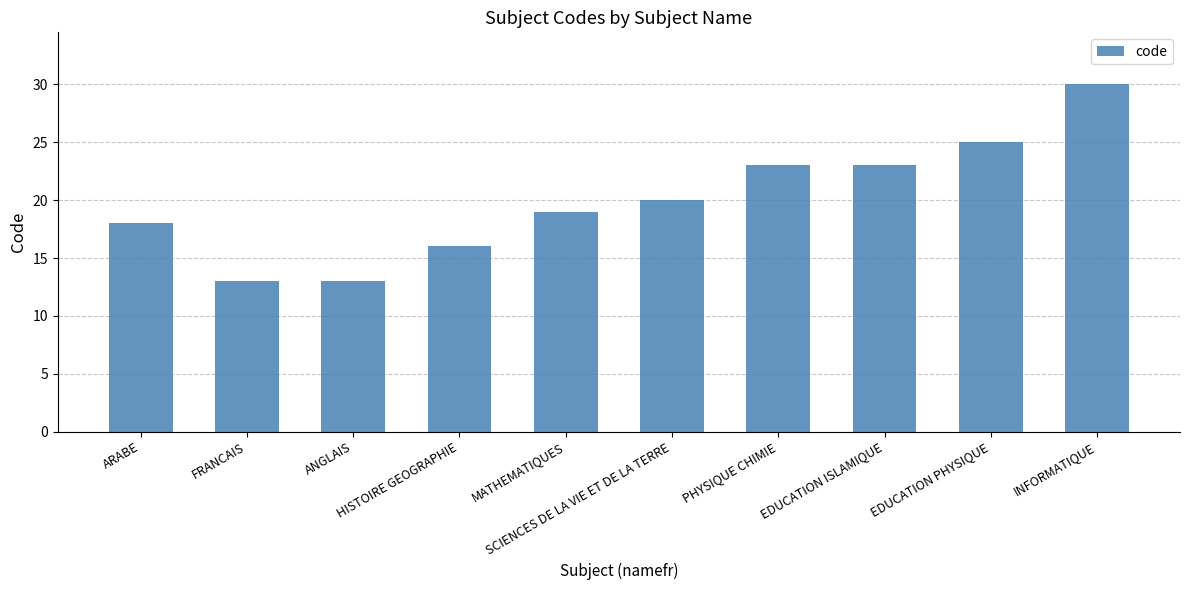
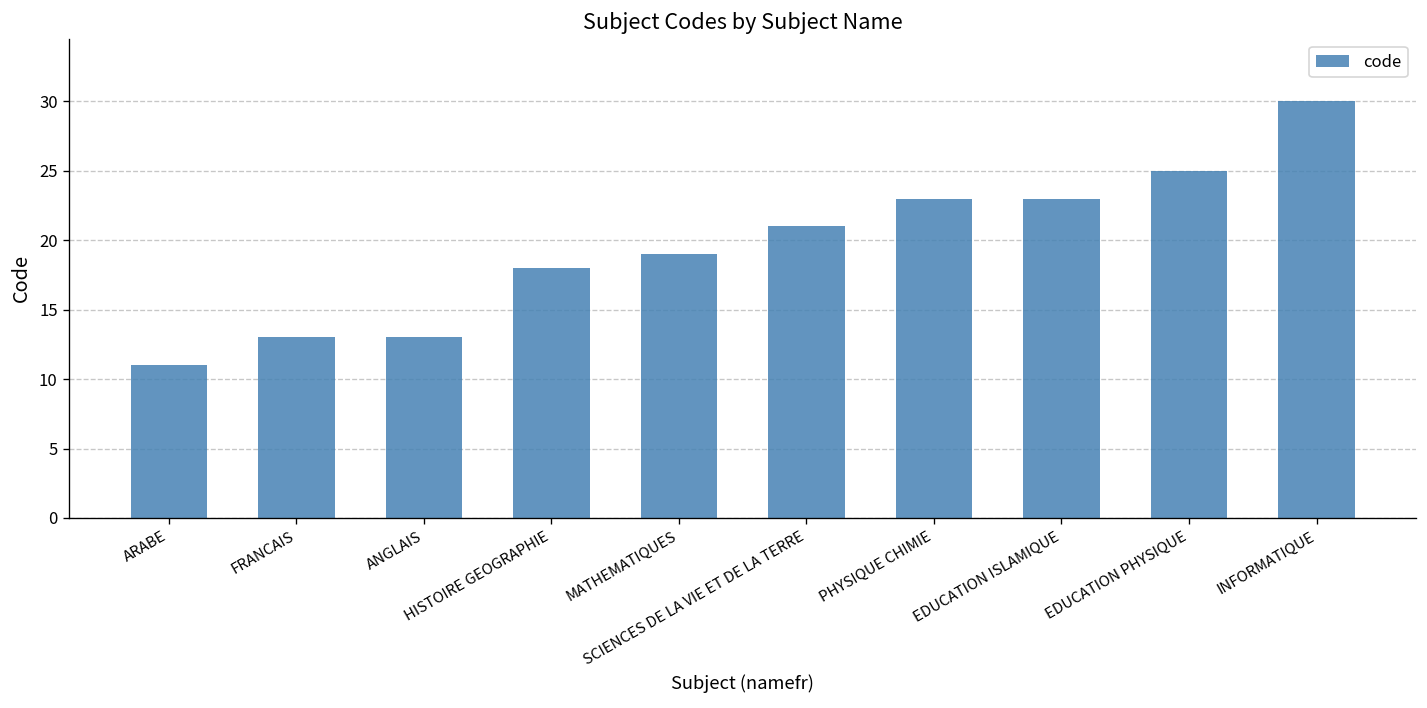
ARABE: 18 -> 11
HISTOIRE GEOGRAPHIE: 16 -> 18
SCIENCES DE LA VIE ET DE LA TERRE: 20 -> 21
